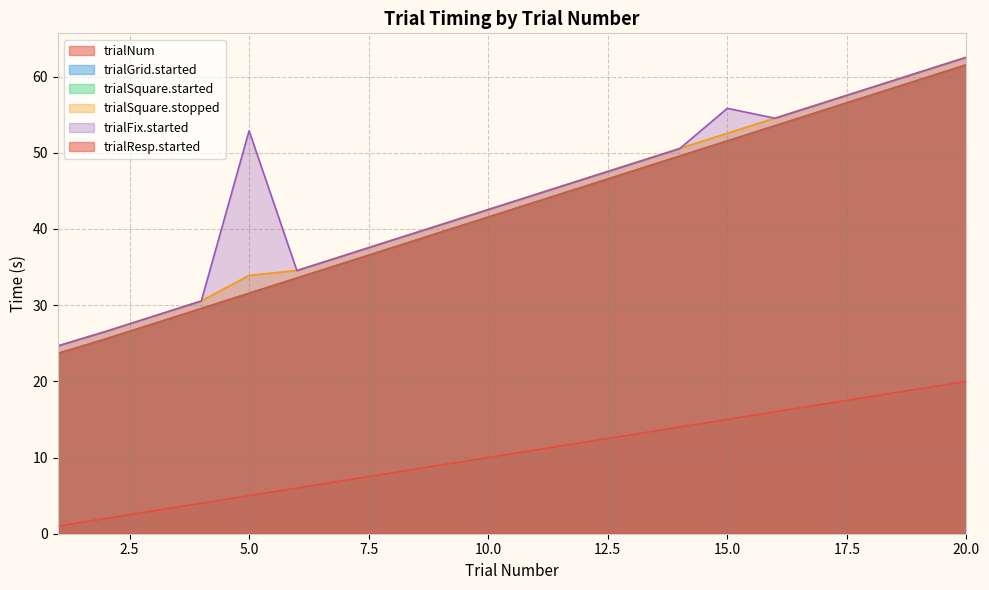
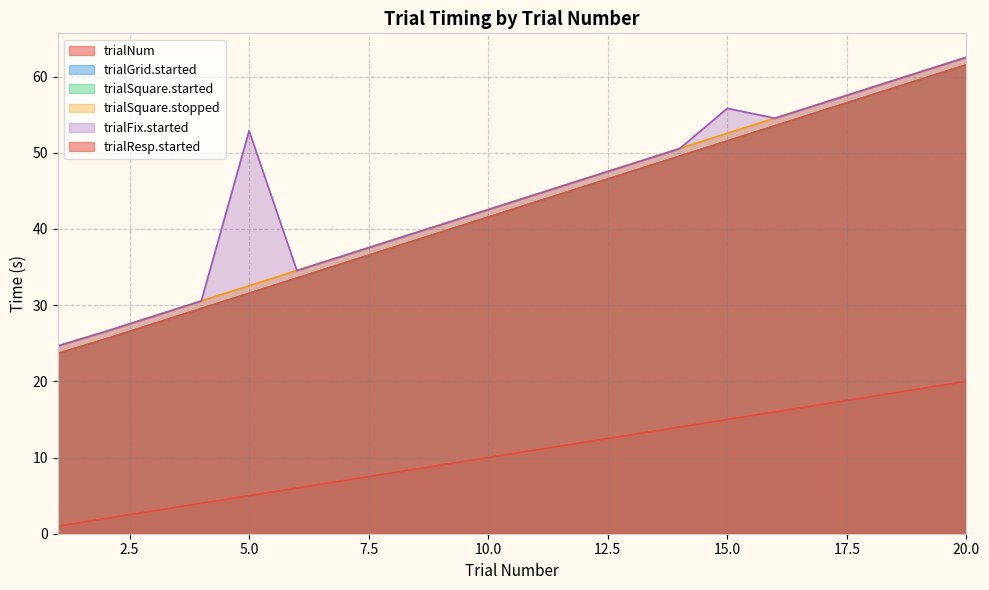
trialSquare.stopped, 5.0: 34 -> 33
